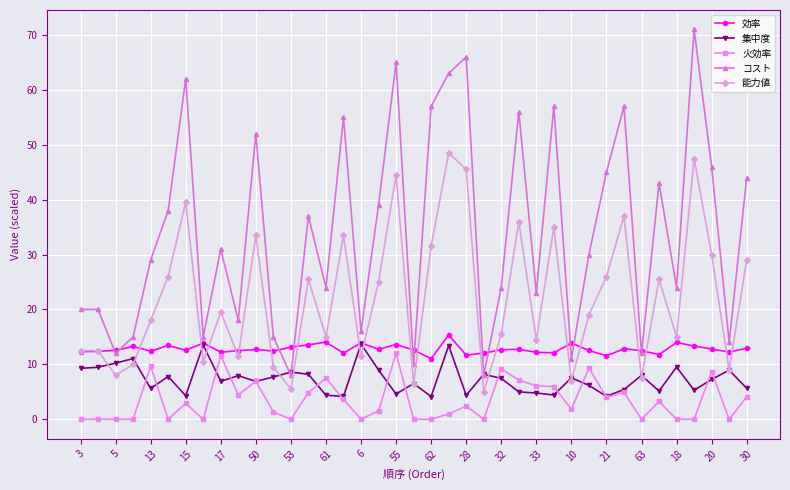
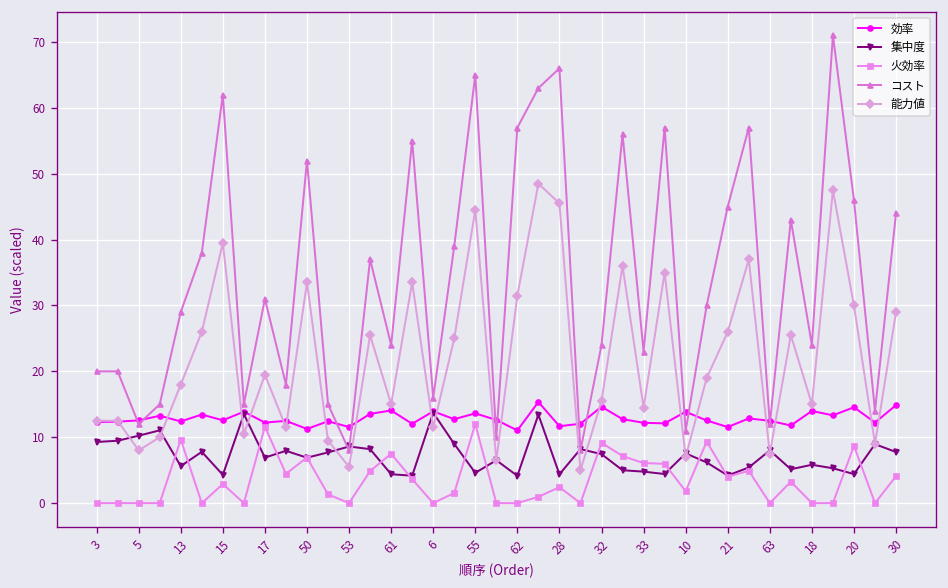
効率, 50: 13 -> 11
効率, 53: 13 -> 12
効率, 32: 13 -> 15
集中度, 18: 10 -> 6
効率, 20: 13 -> 15
集中度, 20: 7 -> 4
効率, 30: 13 -> 15
集中度, 30: 6 -> 8
